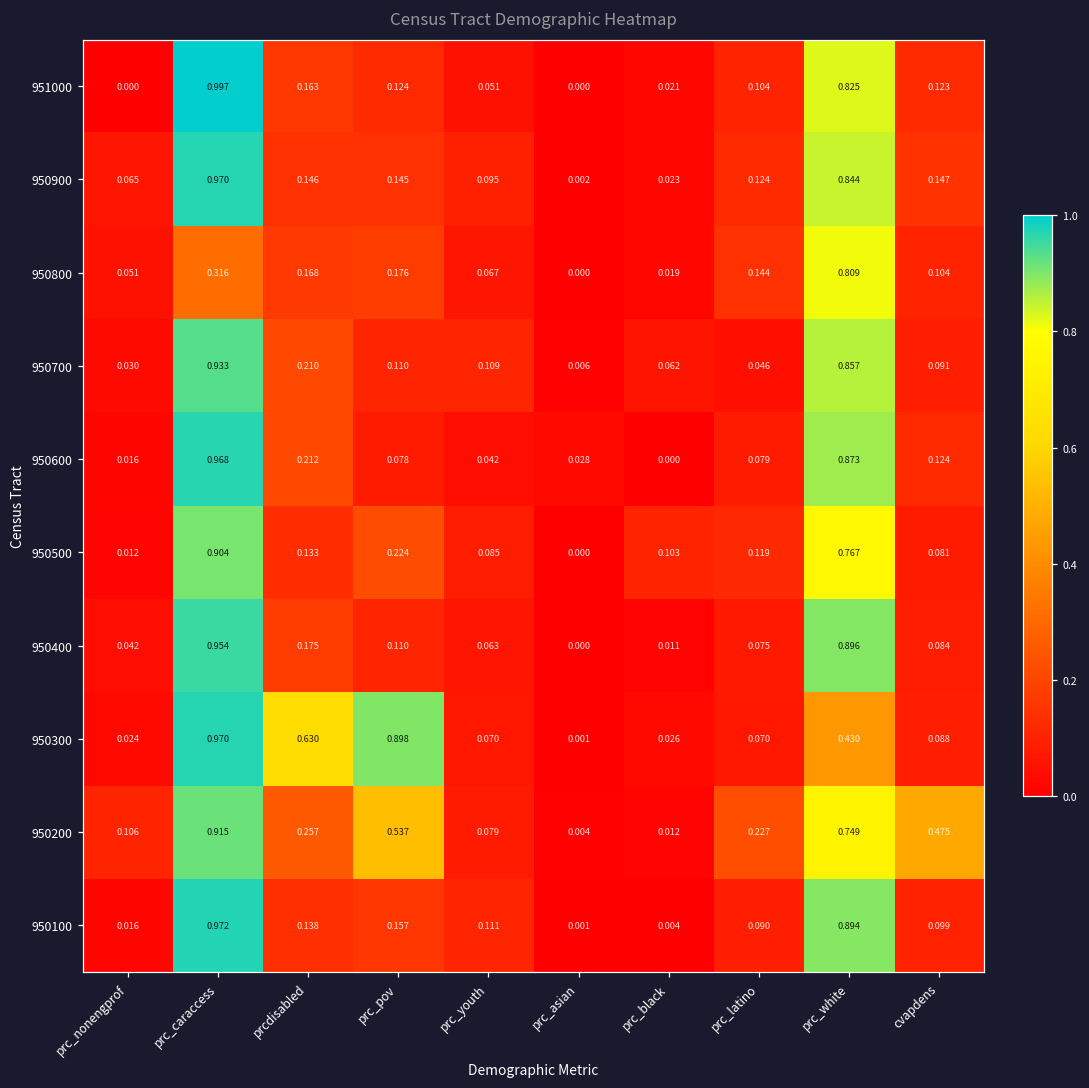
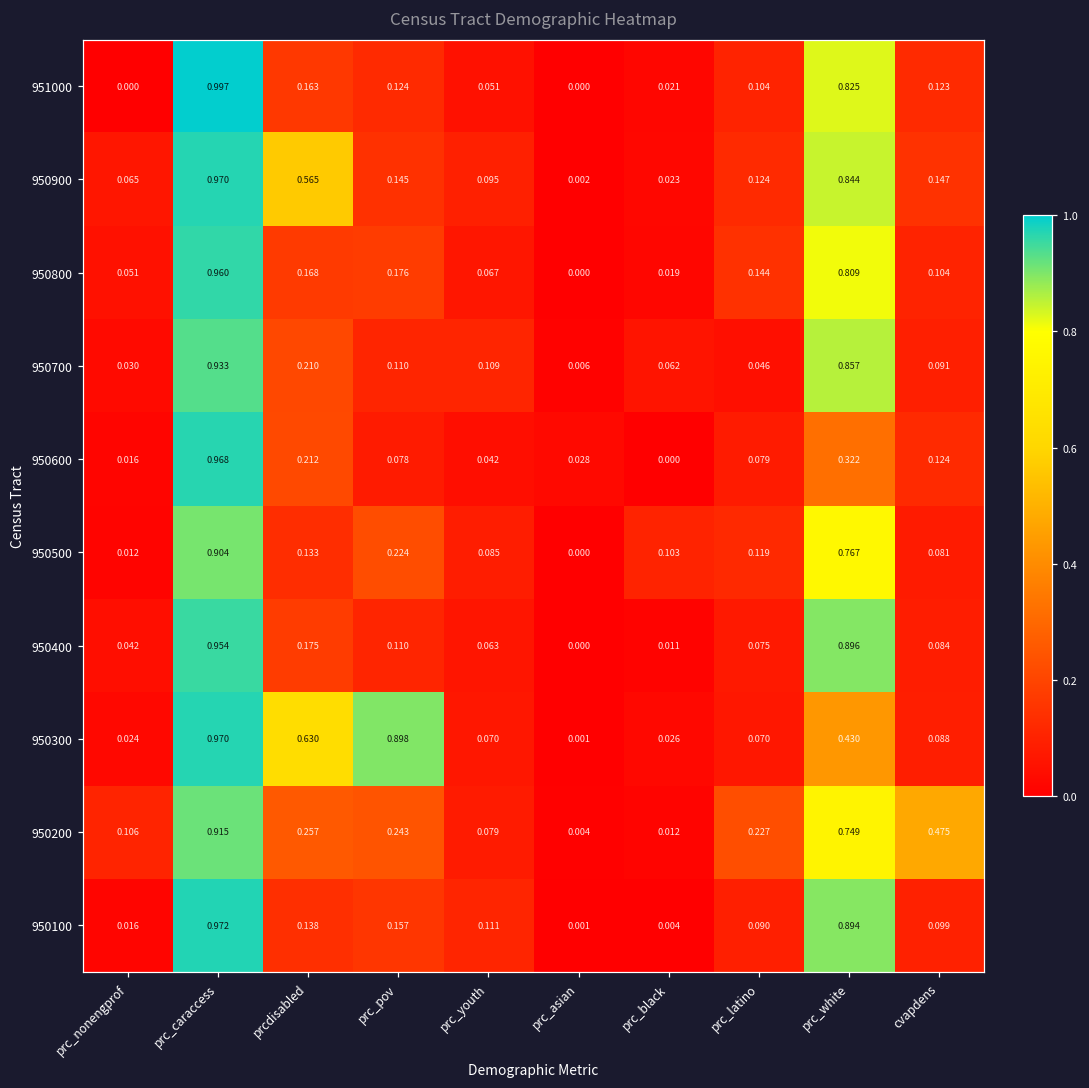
950900, prcdisabled: 0.146 -> 0.565
950800, prc_caraccess: 0.316 -> 0.960
950600, prc_white: 0.873 -> 0.322
950200, prc_pov: 0.537 -> 0.243
